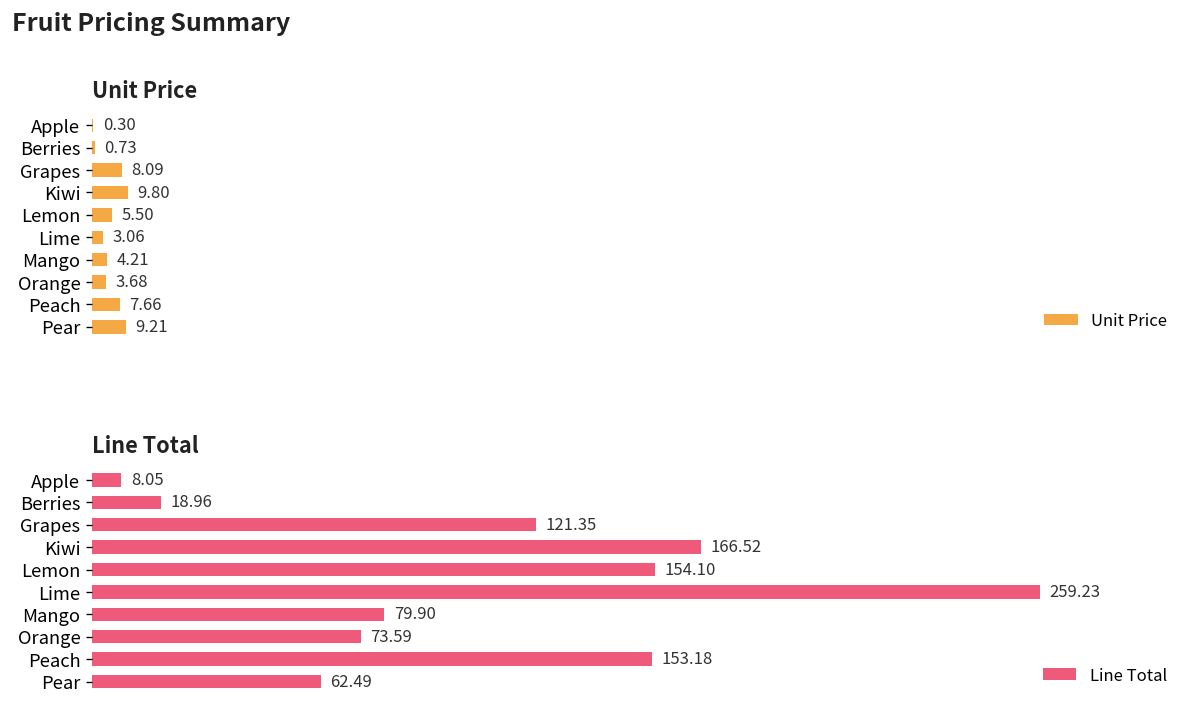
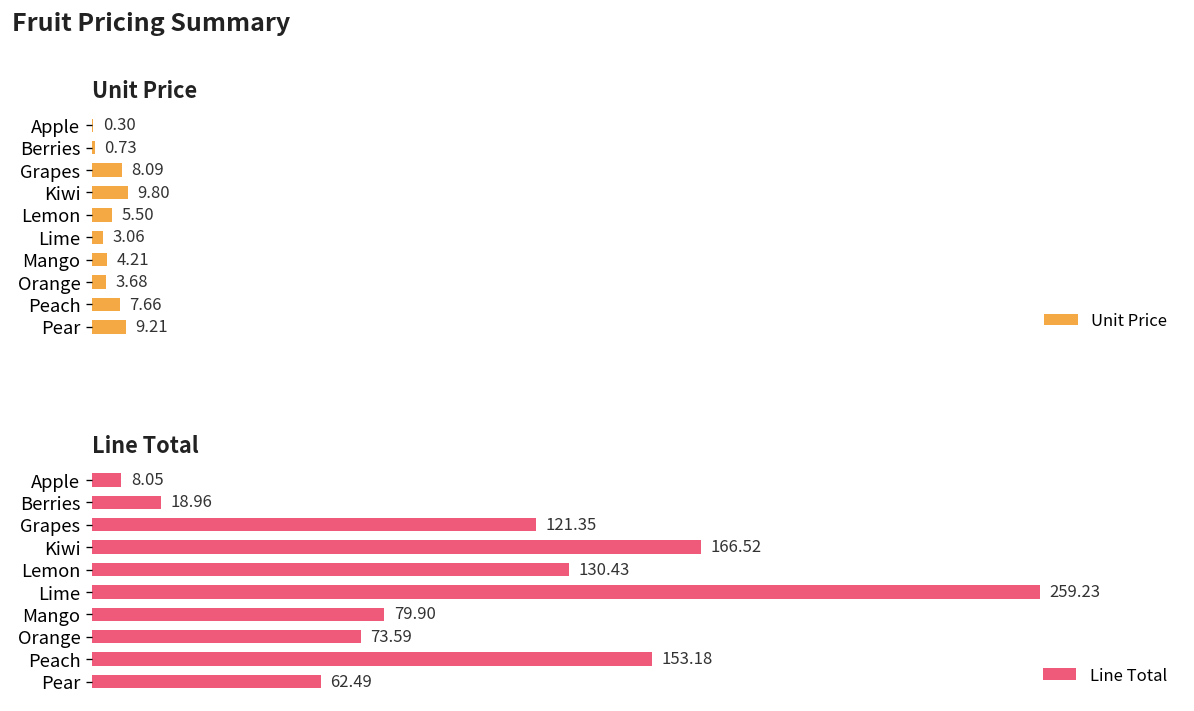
Line Total, Lemon: 154.10 -> 130.43
